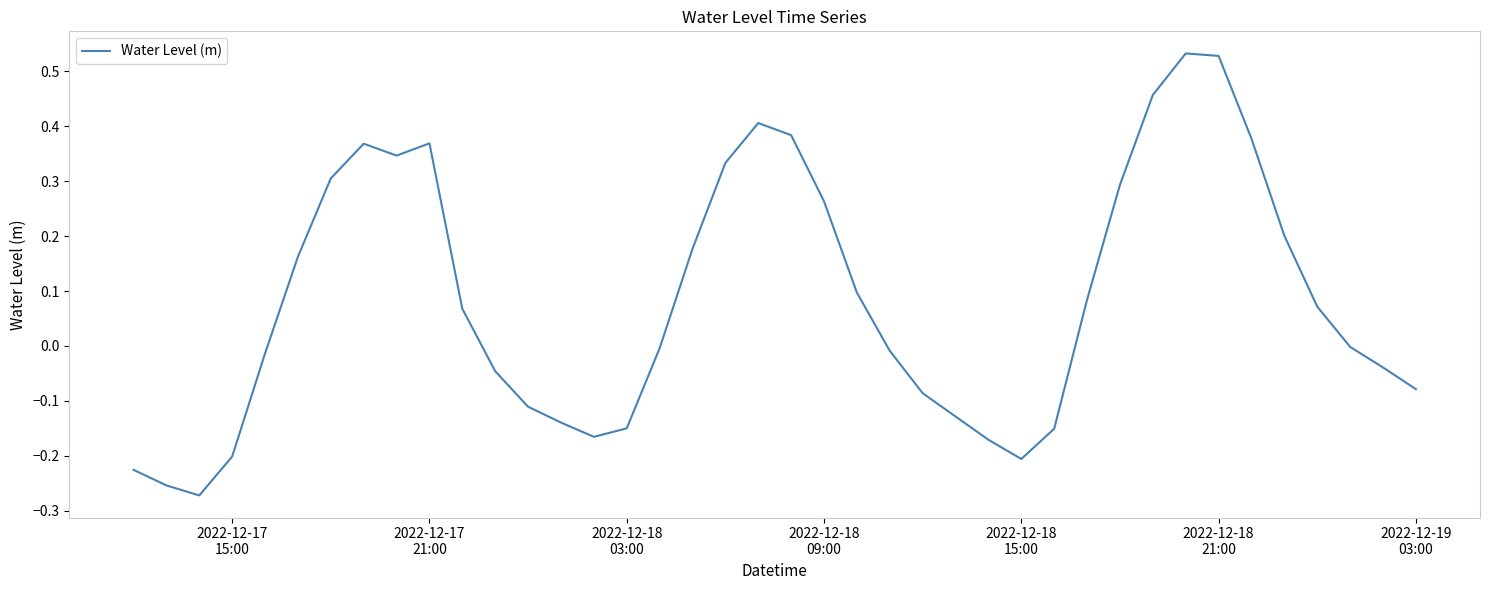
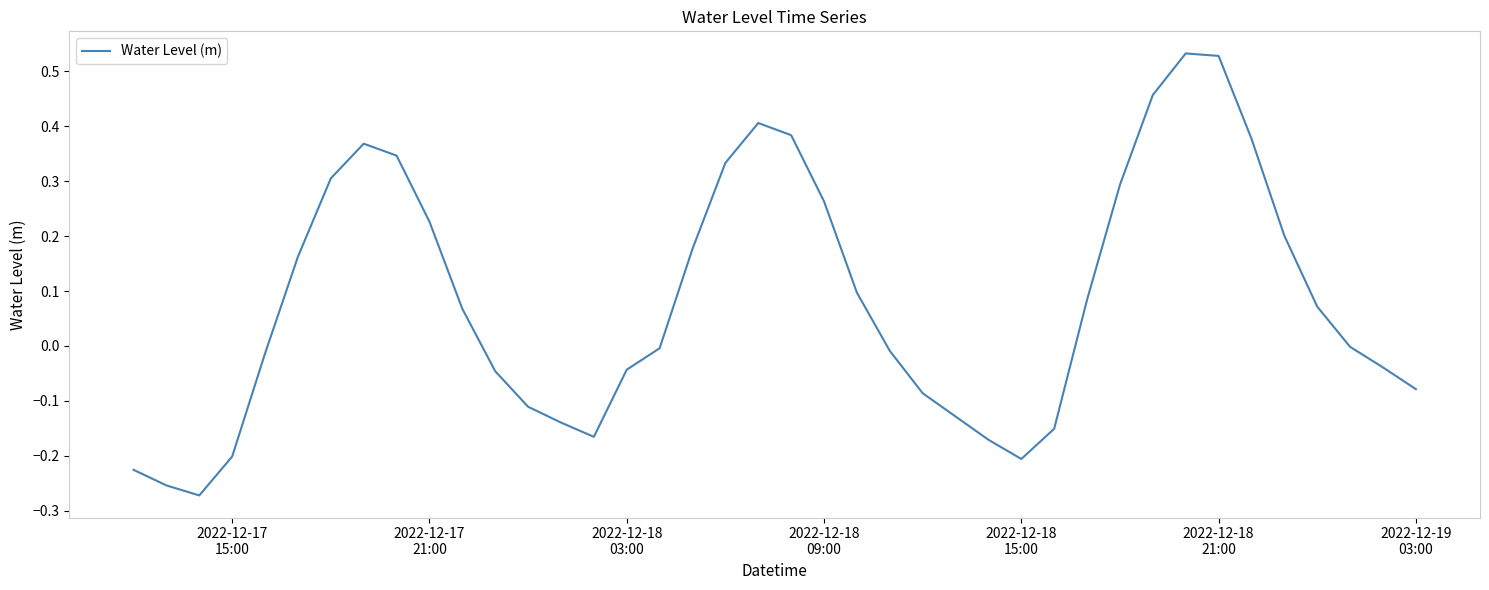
2022-12-17 21:00: 0.37 -> 0.23
2022-12-18 03:00: -0.15 -> -0.04
